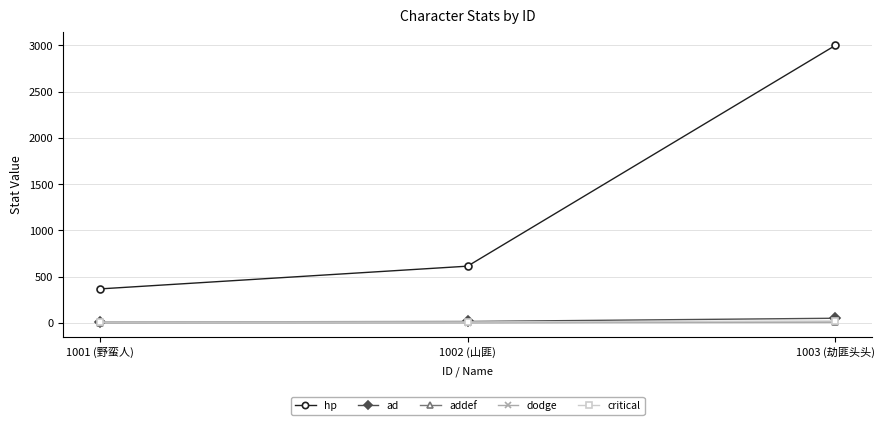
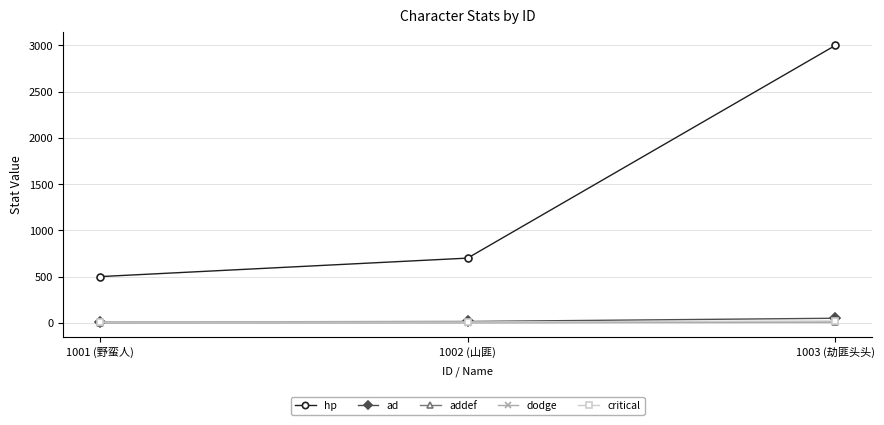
hp, 1001 (野蛮人): 400 -> 500
hp, 1002 (山匪): 600 -> 700
